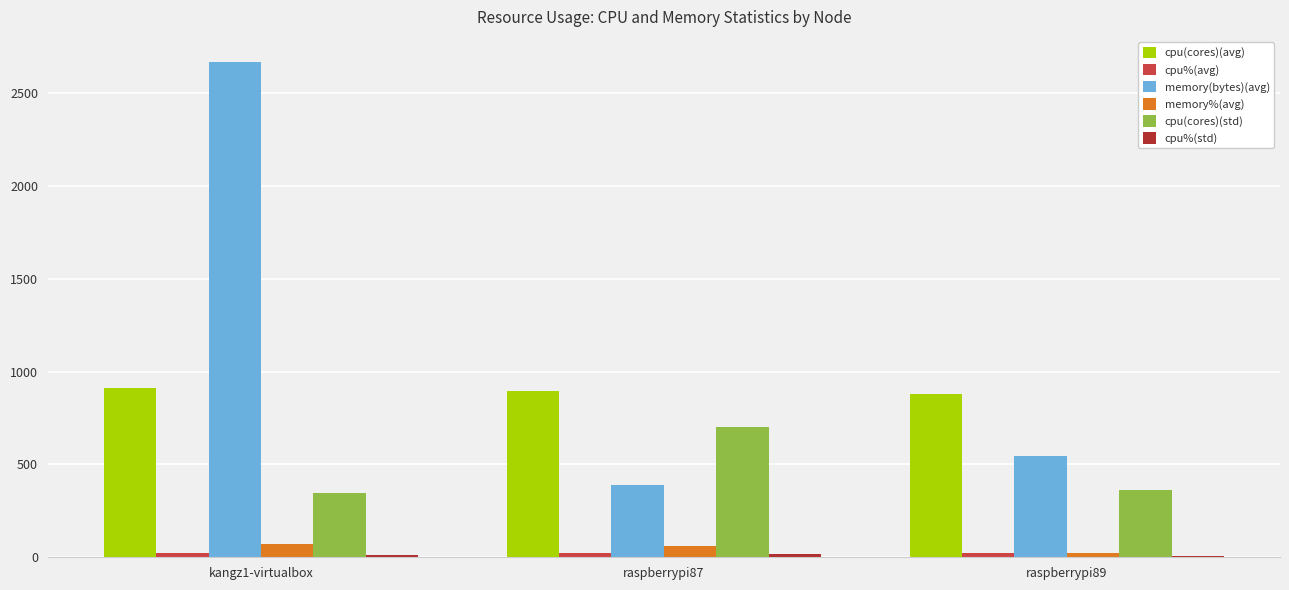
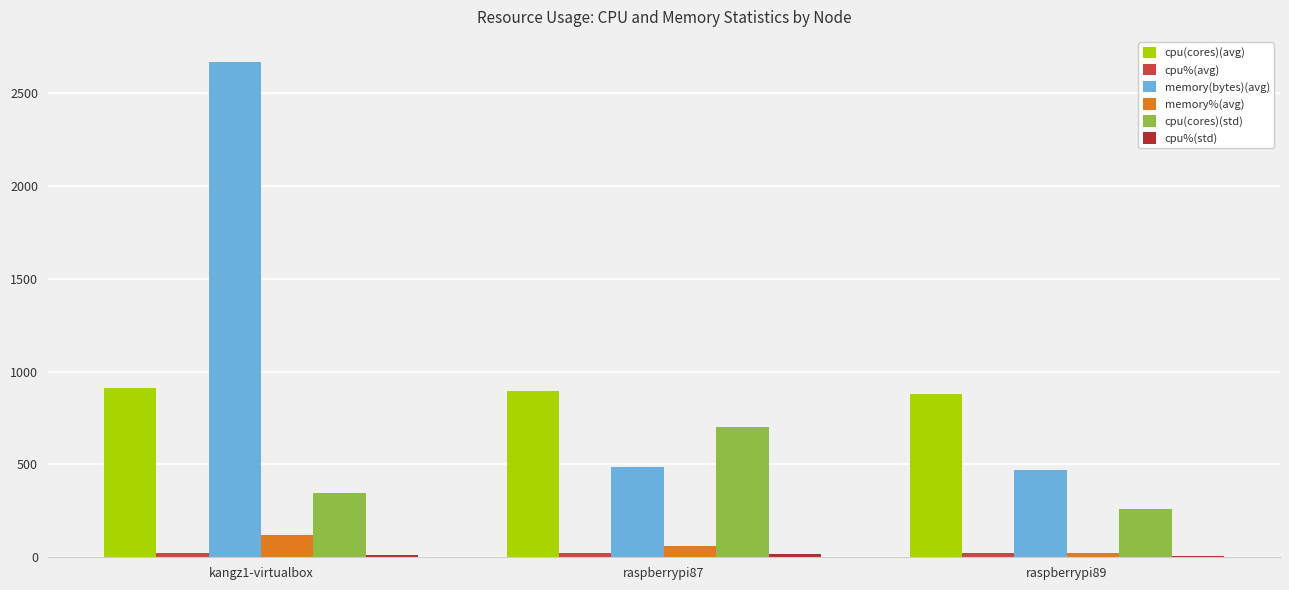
memory%(avg), kangz1-virtualbox: 70 -> 120
memory(bytes)(avg), raspberrypi87: 390 -> 480
memory(bytes)(avg), raspberrypi89: 550 -> 470
cpu(cores)(std), raspberrypi89: 360 -> 260
